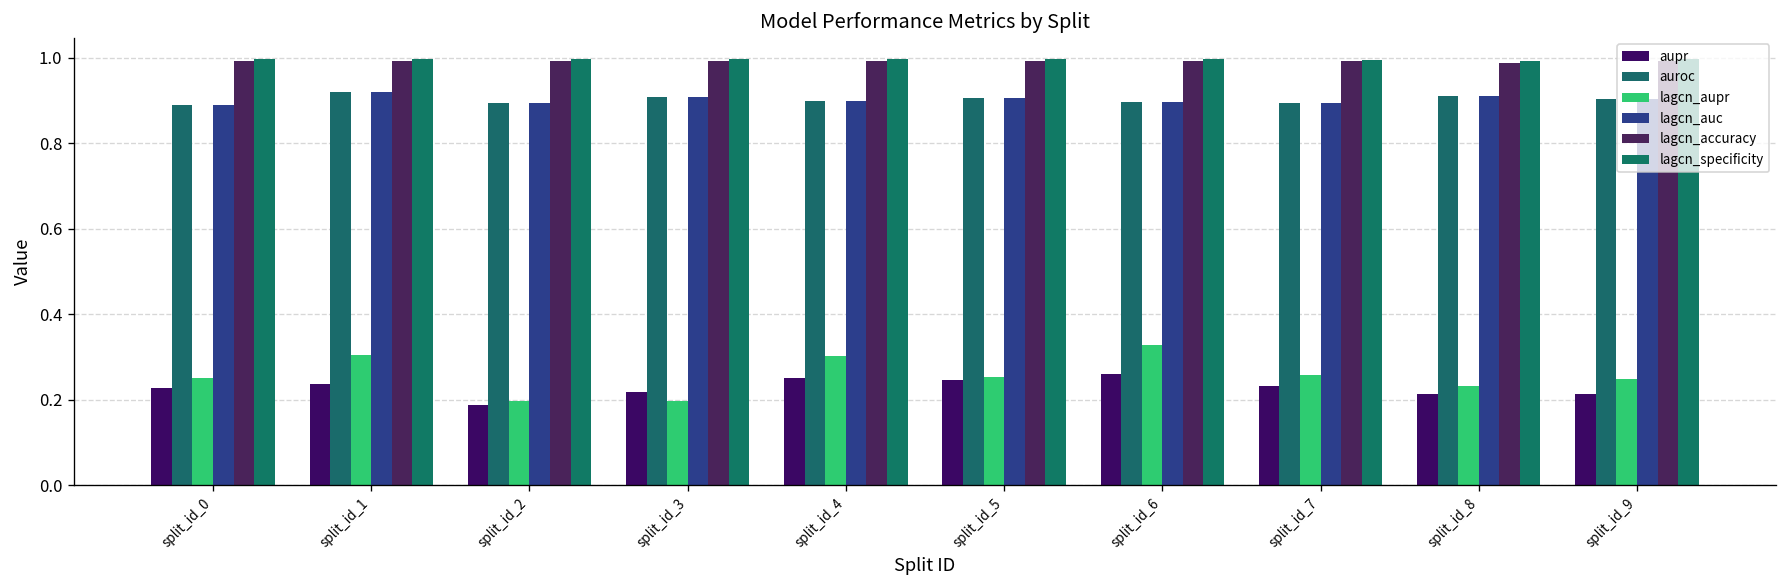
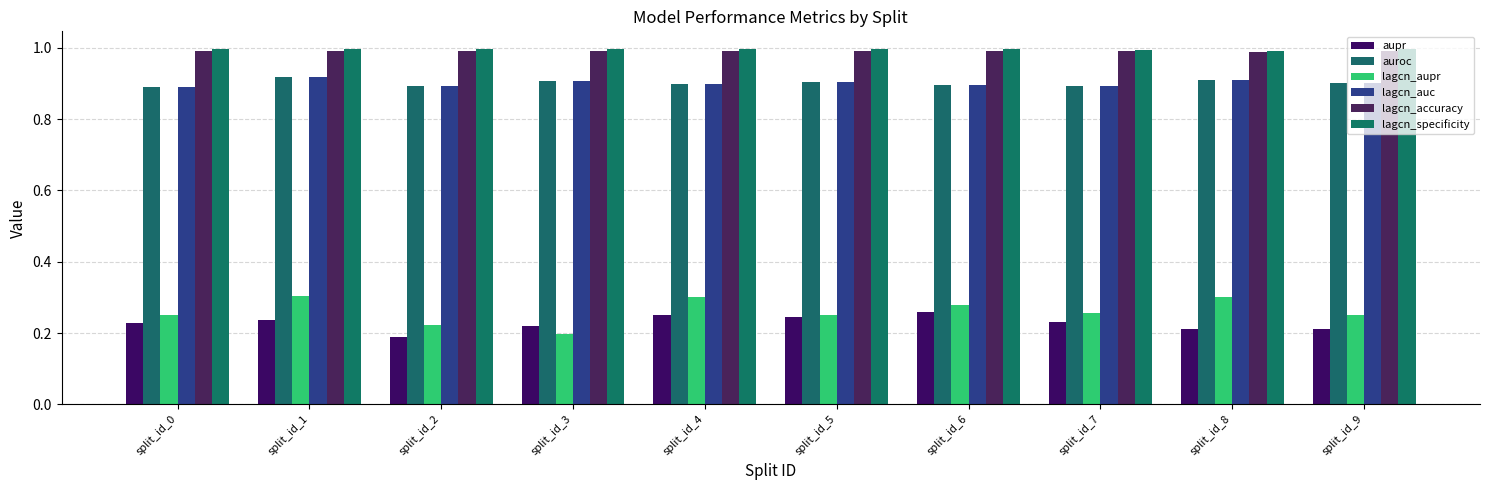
lagcn_aupr, split_id_2: 0.20 -> 0.22
lagcn_aupr, split_id_6: 0.33 -> 0.28
lagcn_aupr, split_id_8: 0.23 -> 0.30
